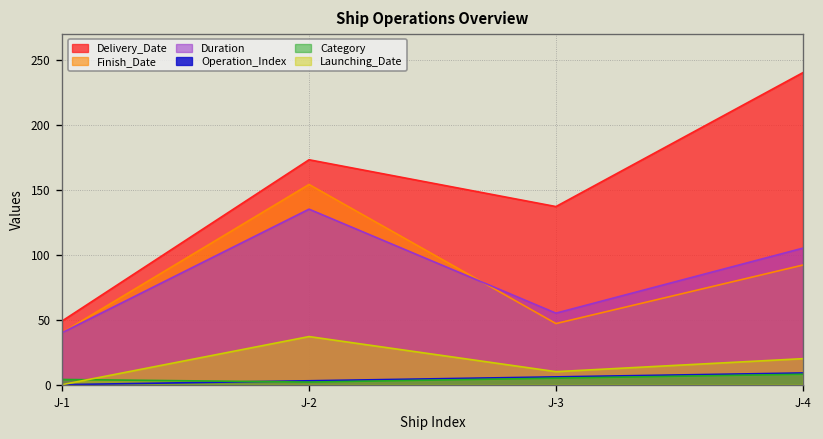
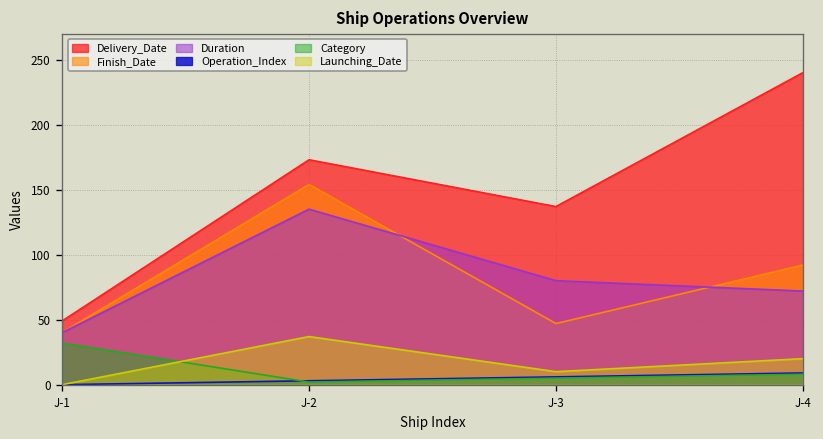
Category, J-1: 4 -> 32
Duration, J-3: 55 -> 80
Duration, J-4: 105 -> 72
